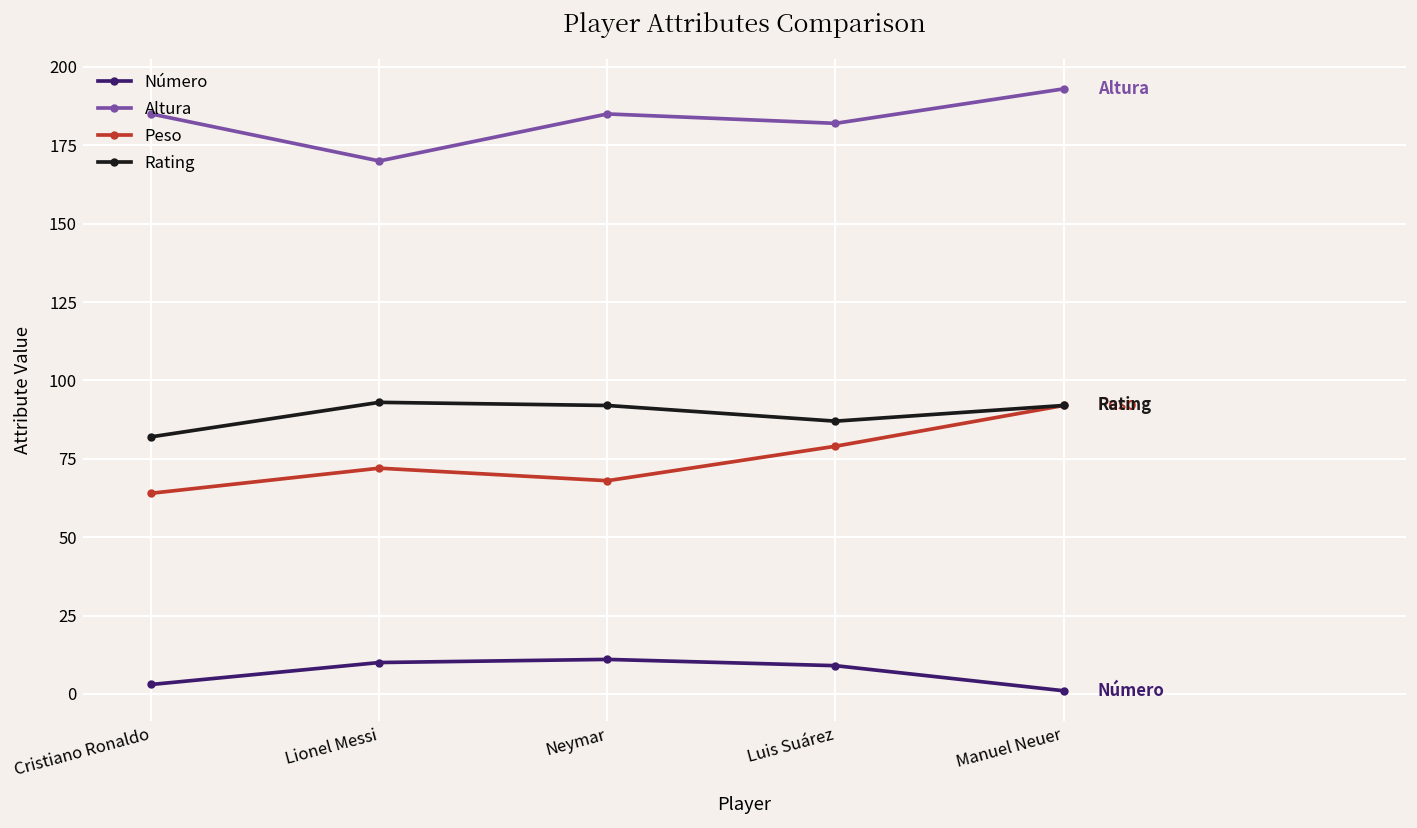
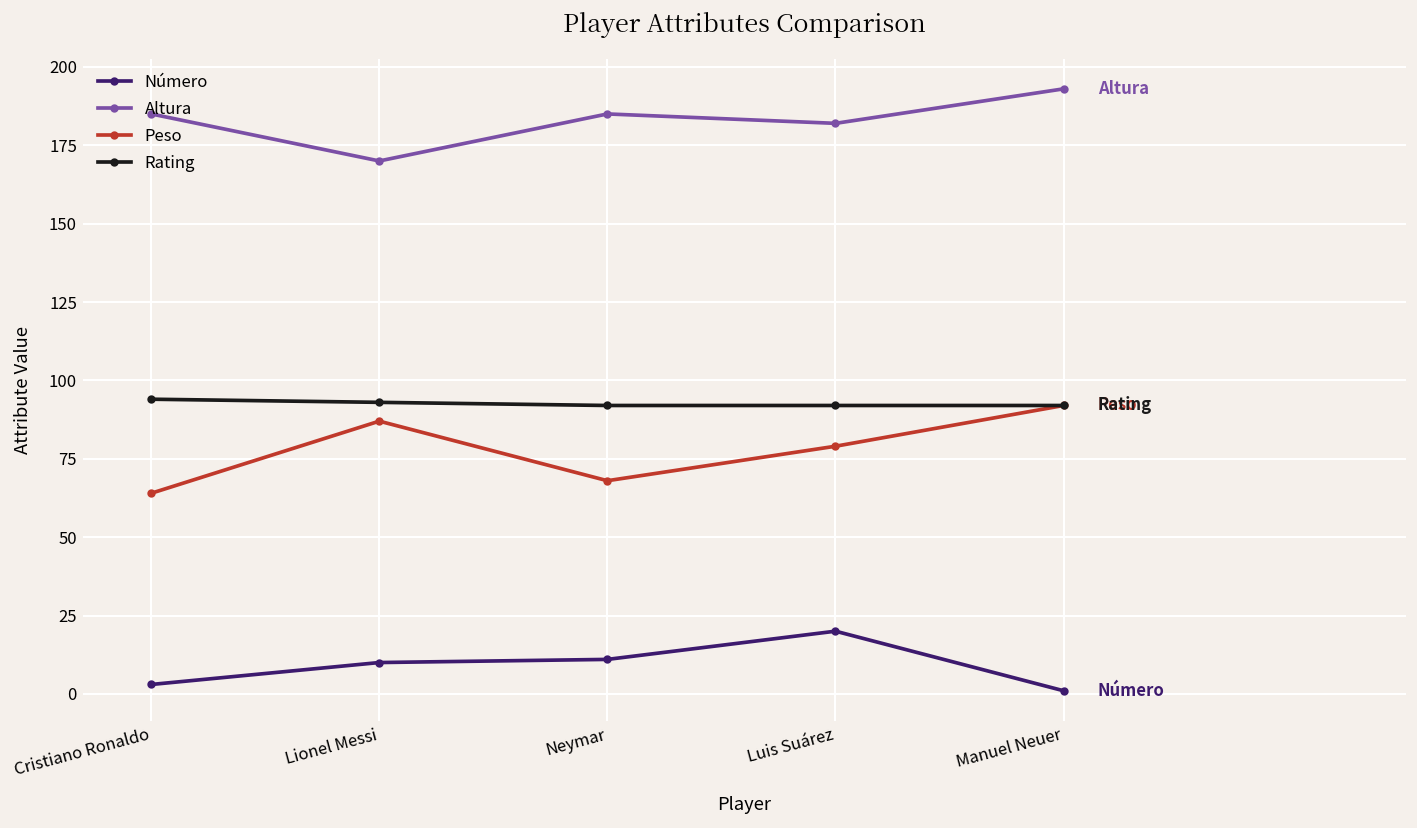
Rating, Cristiano Ronaldo: 82 -> 94
Peso, Lionel Messi: 72 -> 87
Número, Luis Suárez: 9 -> 20
Rating, Luis Suárez: 87 -> 92
